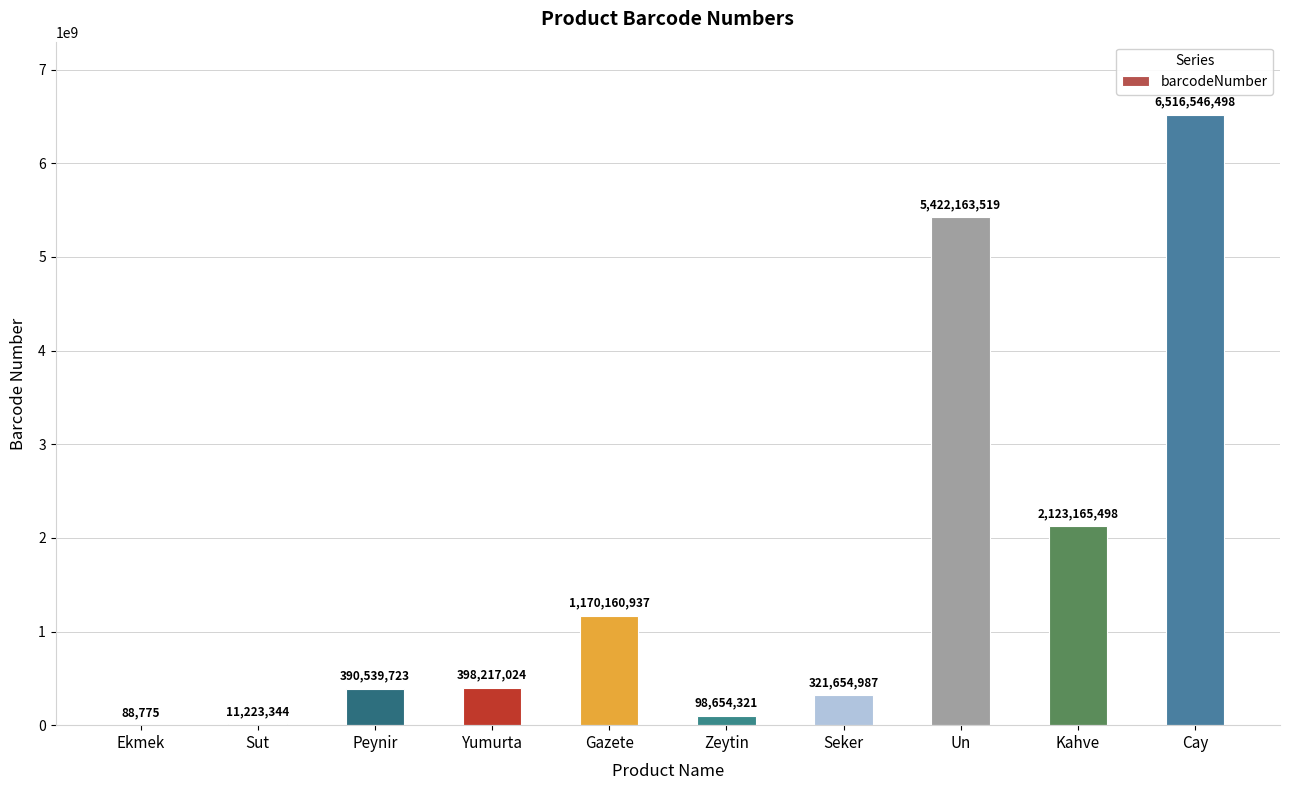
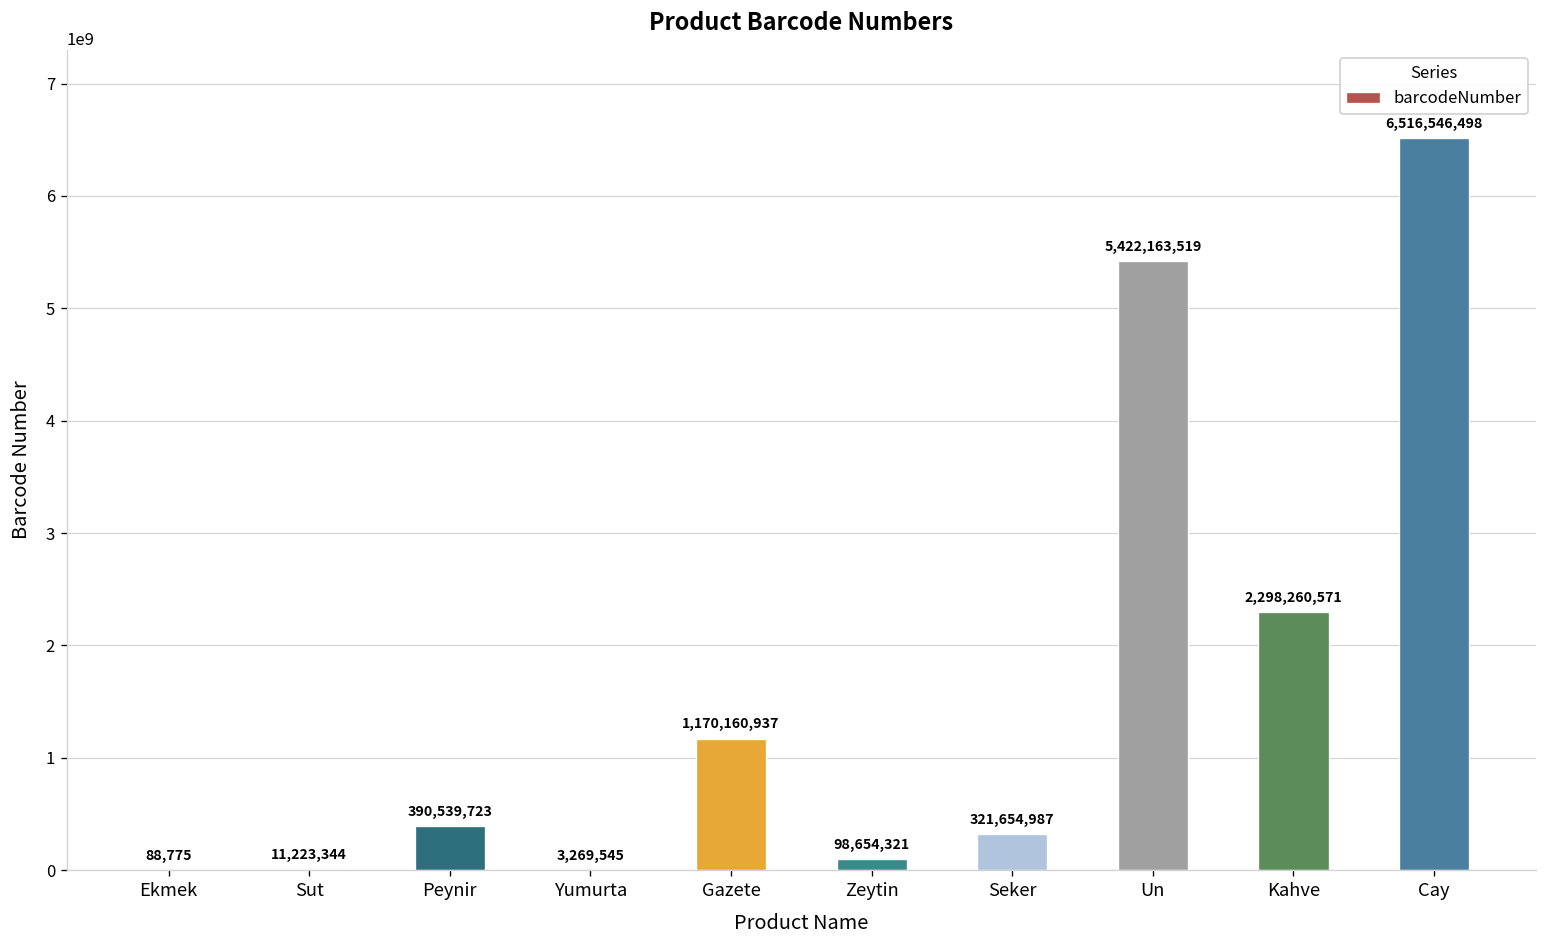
Yumurta: 398,217,024 -> 3,269,545
Kahve: 2,123,165,498 -> 2,298,260,571
